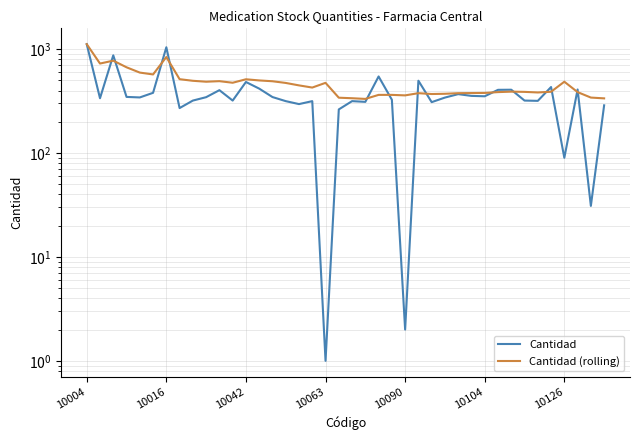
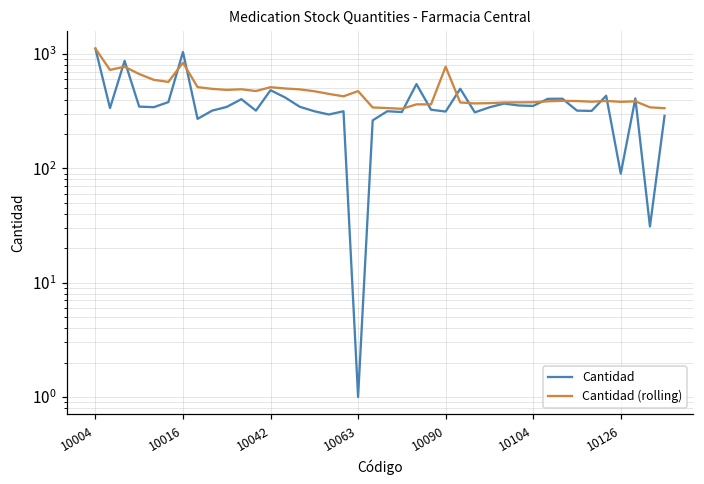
Cantidad, 10090: 2.0 -> 310
Cantidad (rolling), 10090: 360 -> 800
Cantidad (rolling), 10126: 500 -> 380
